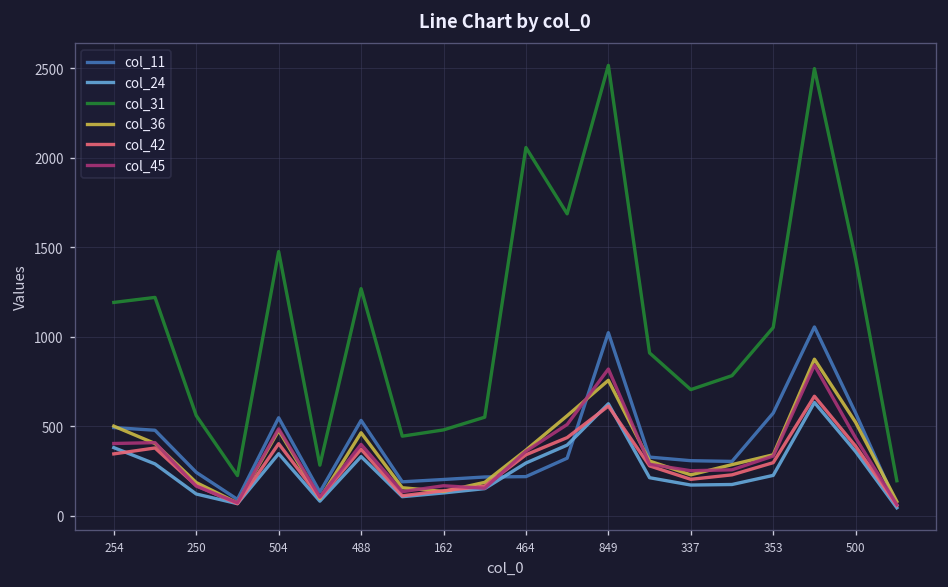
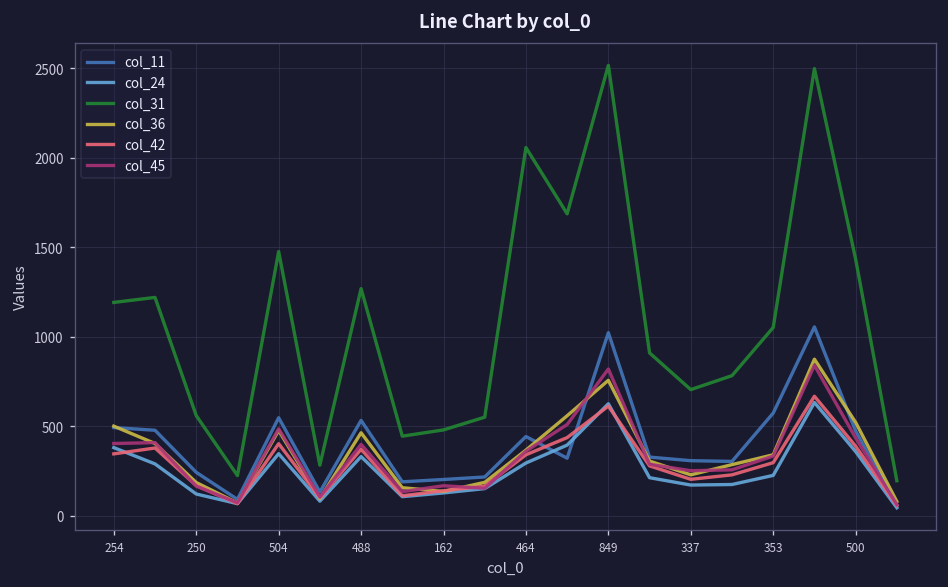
col_11, 464: 220 -> 440
col_11, 500: 570 -> 470
